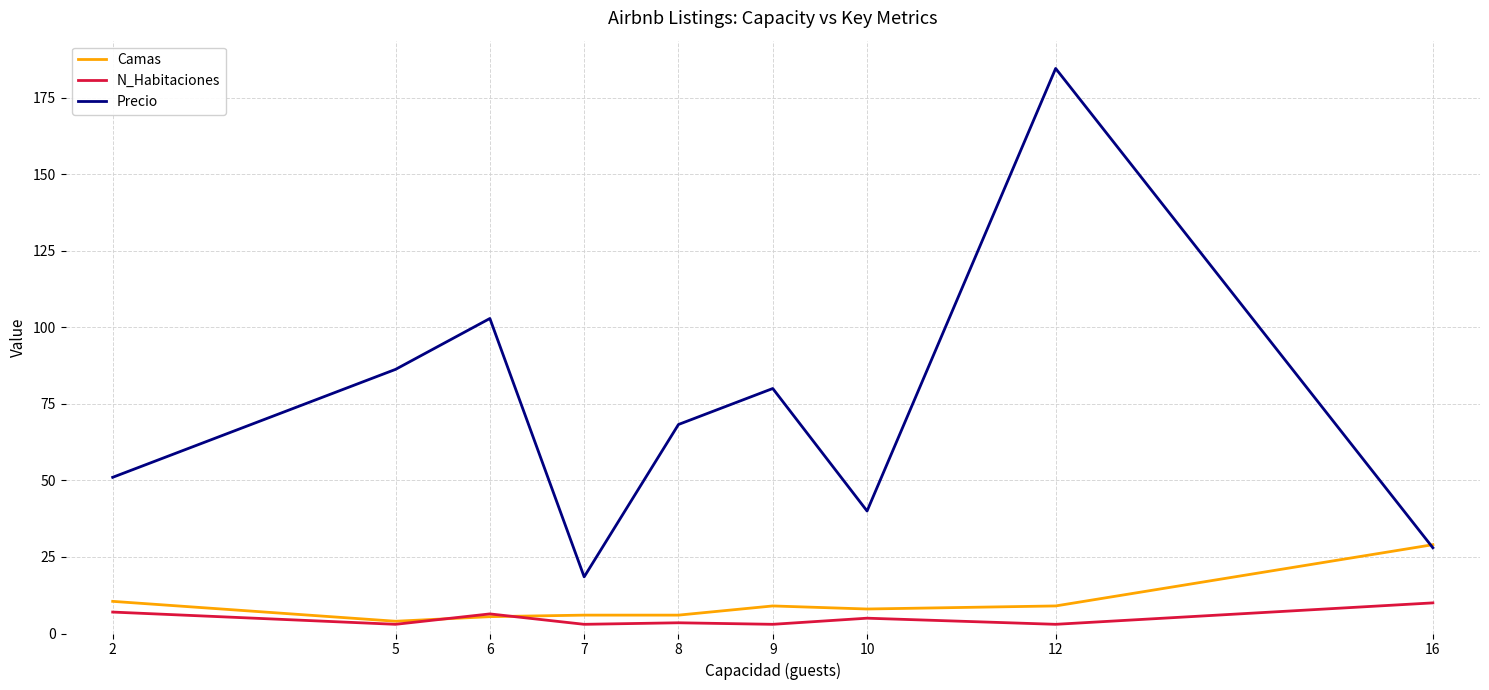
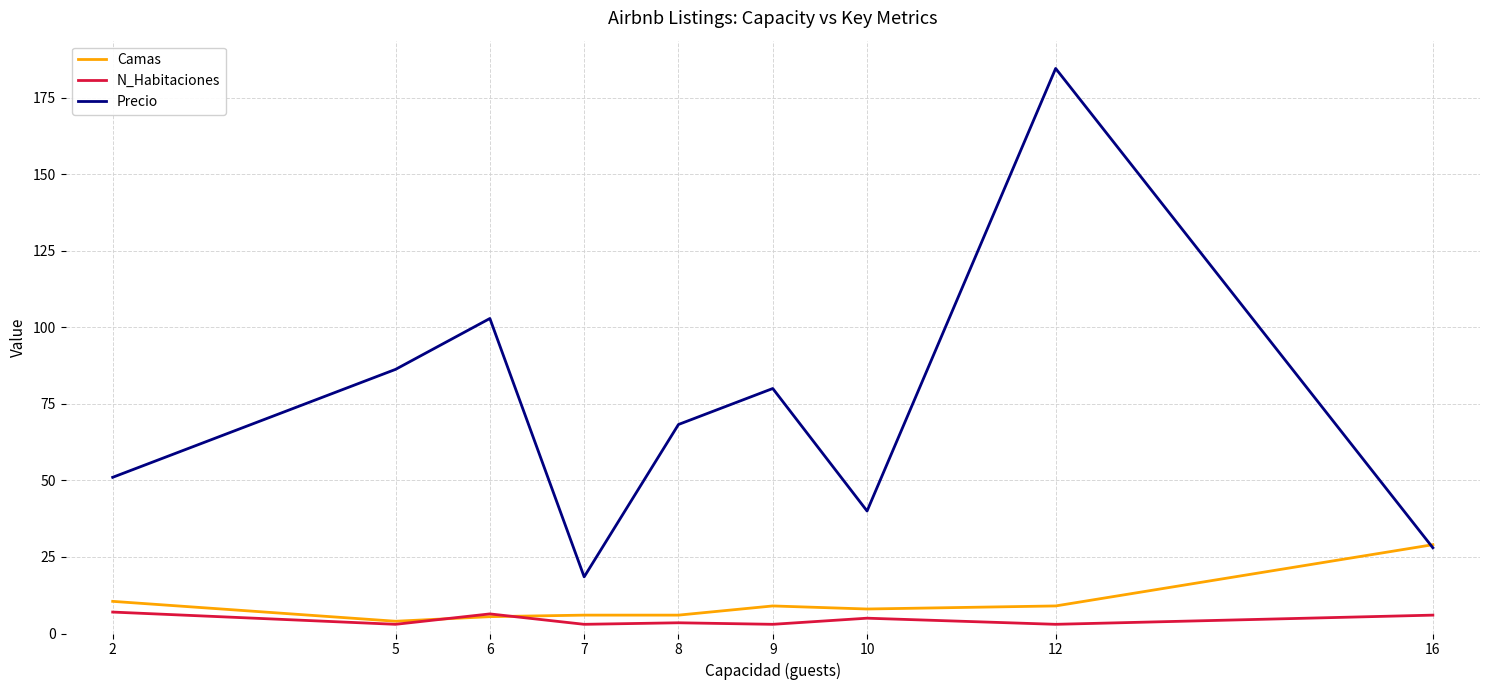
N_Habitaciones, 16: 10 -> 6
